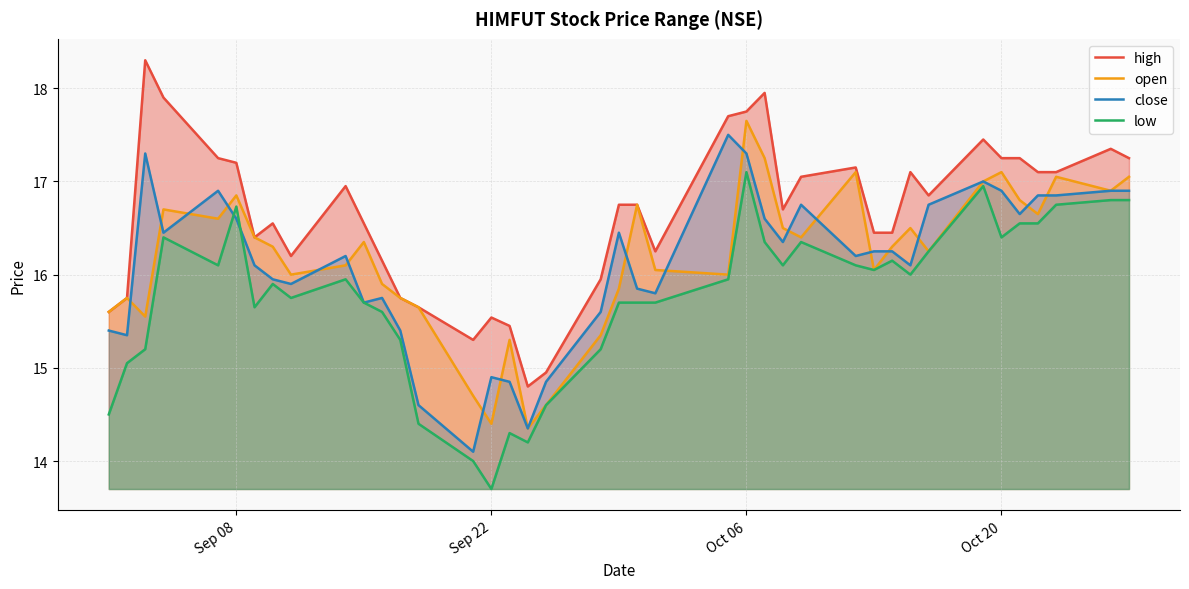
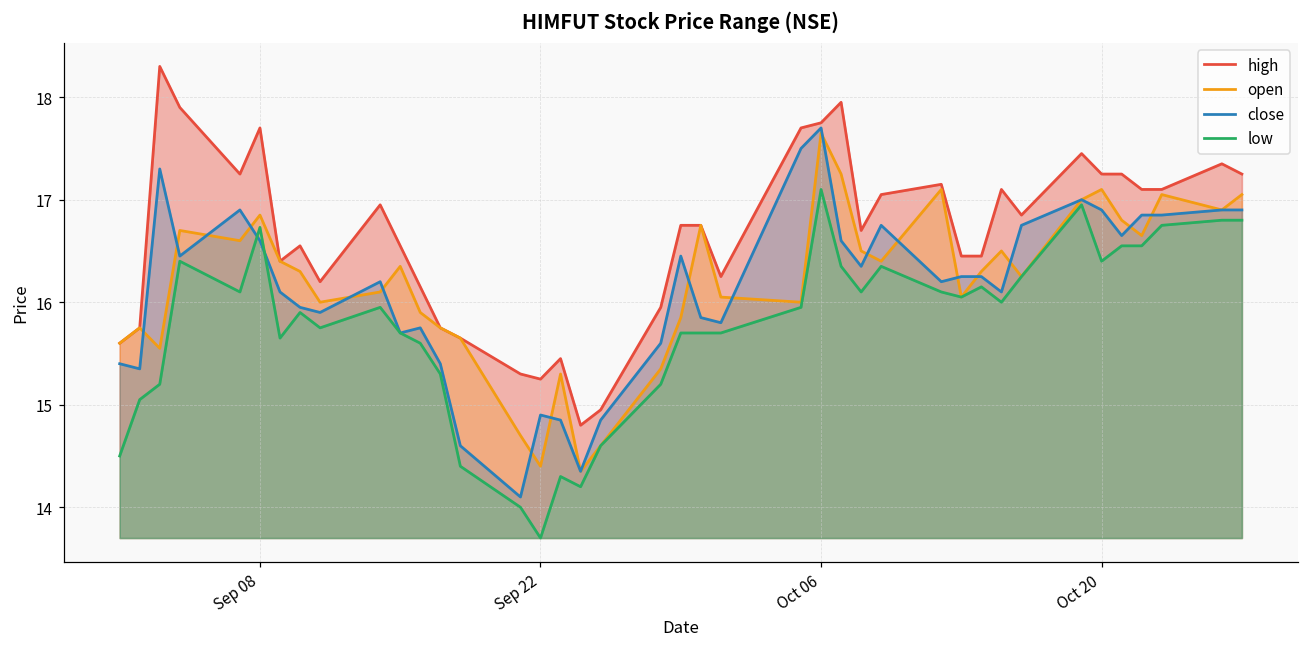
high, Sep 08: 17.2 -> 17.7
high, Sep 22: 15.5 -> 15.3
close, Oct 06: 17.3 -> 17.7
